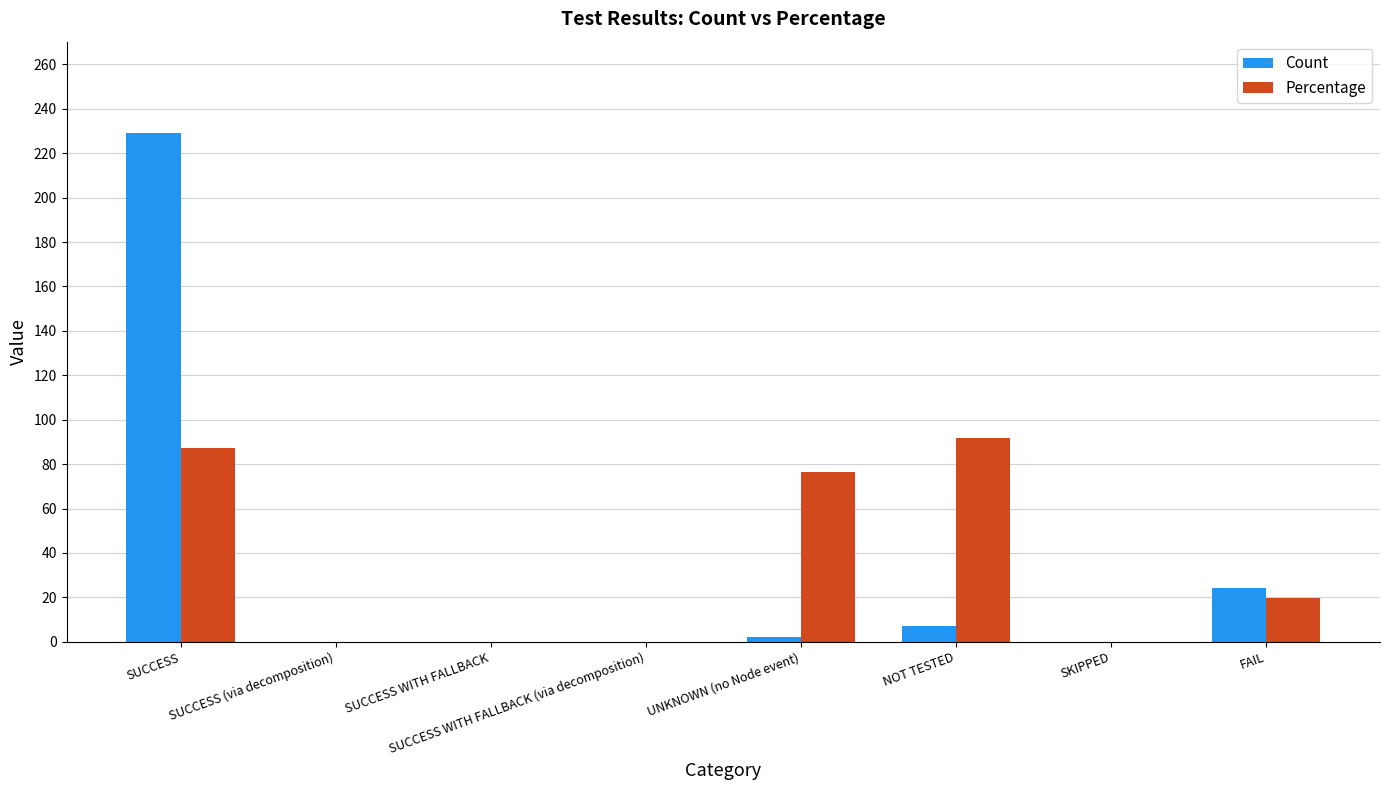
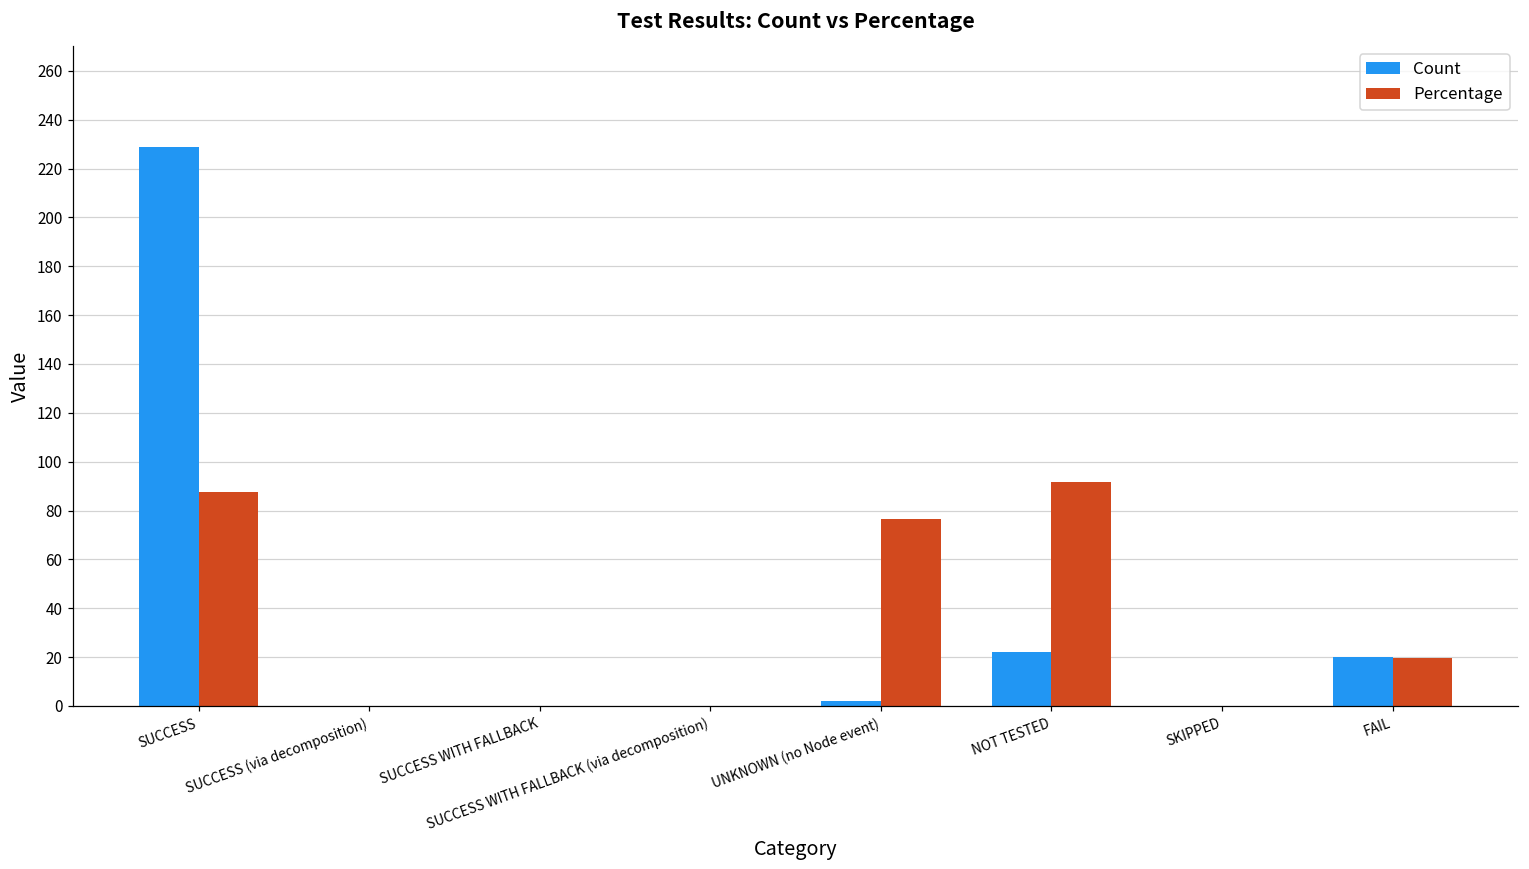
Count, NOT TESTED: 7 -> 22
Count, FAIL: 24 -> 20
